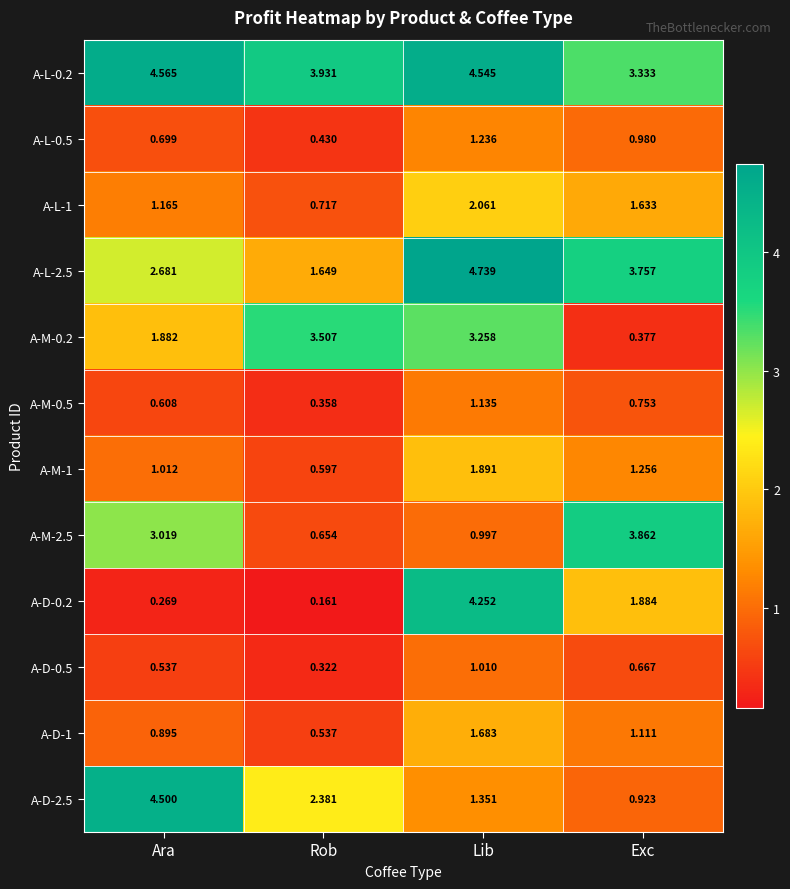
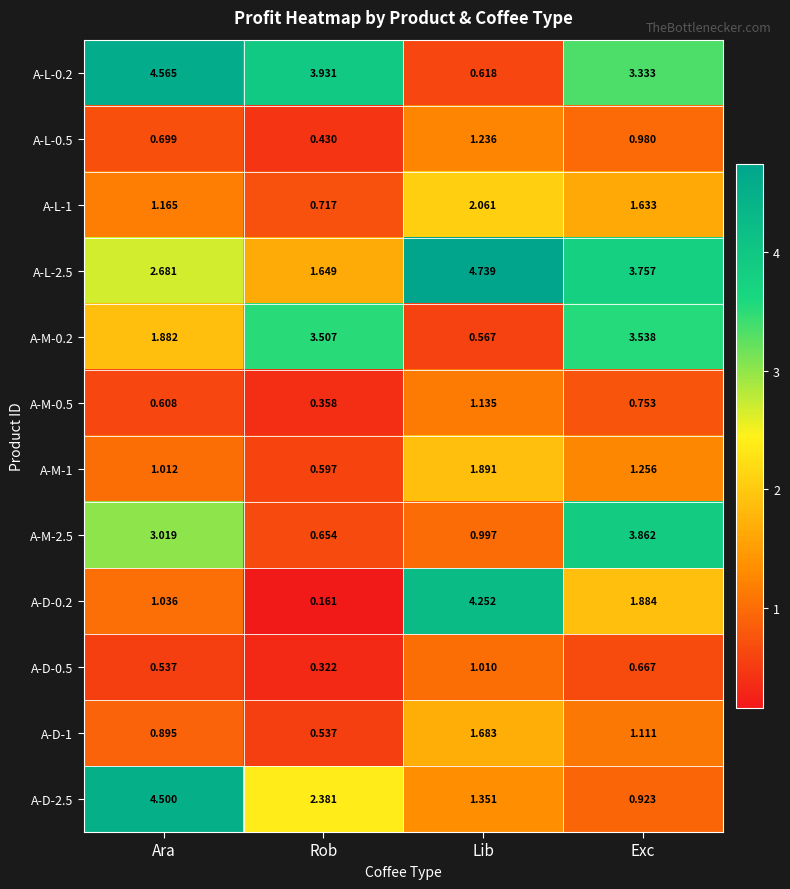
A-L-0.2, Lib: 4.545 -> 0.618
A-M-0.2, Lib: 3.258 -> 0.567
A-M-0.2, Exc: 0.377 -> 3.538
A-D-0.2, Ara: 0.269 -> 1.036
